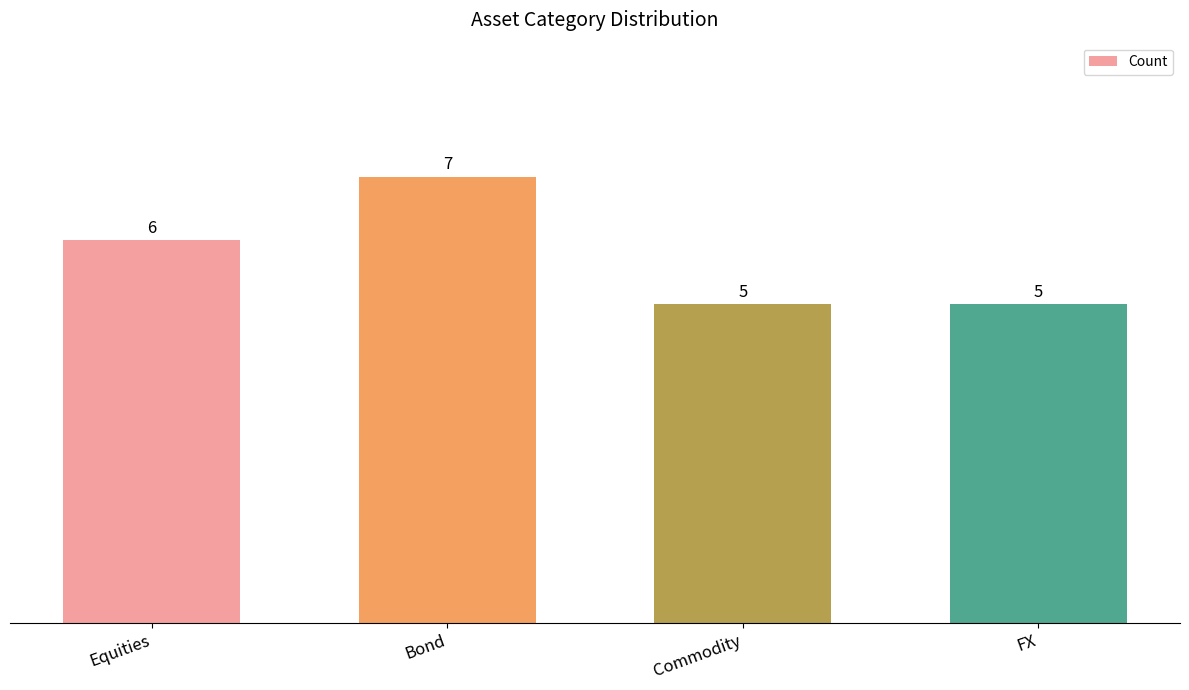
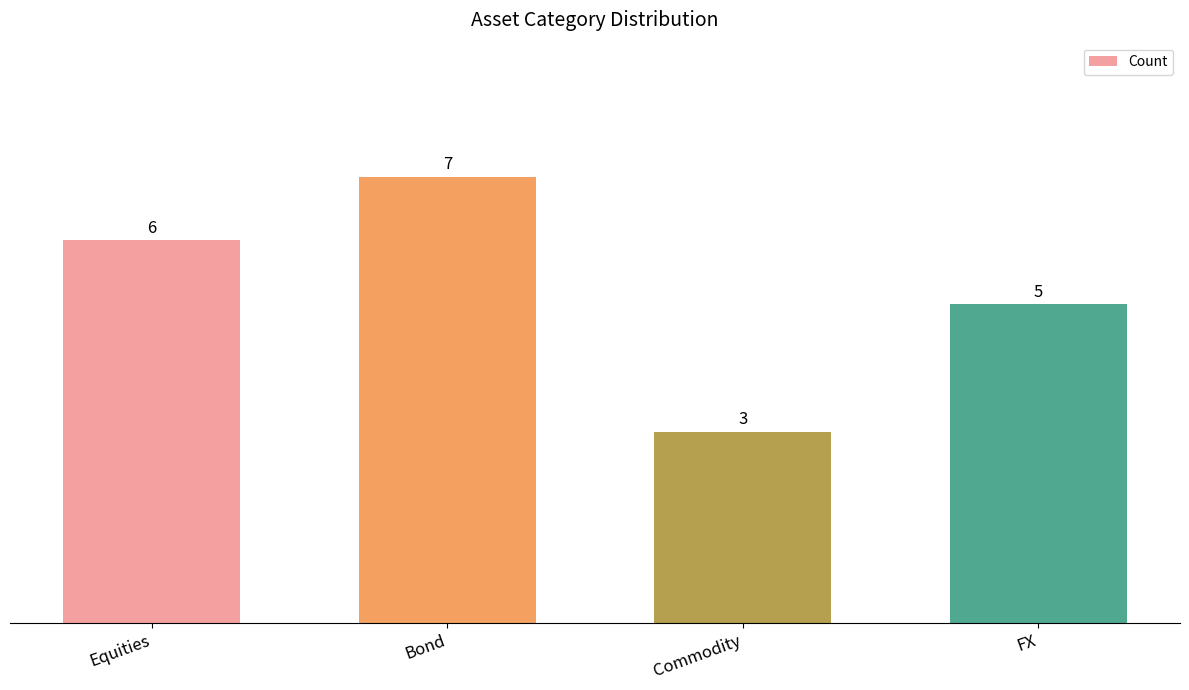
Commodity: 5 -> 3
